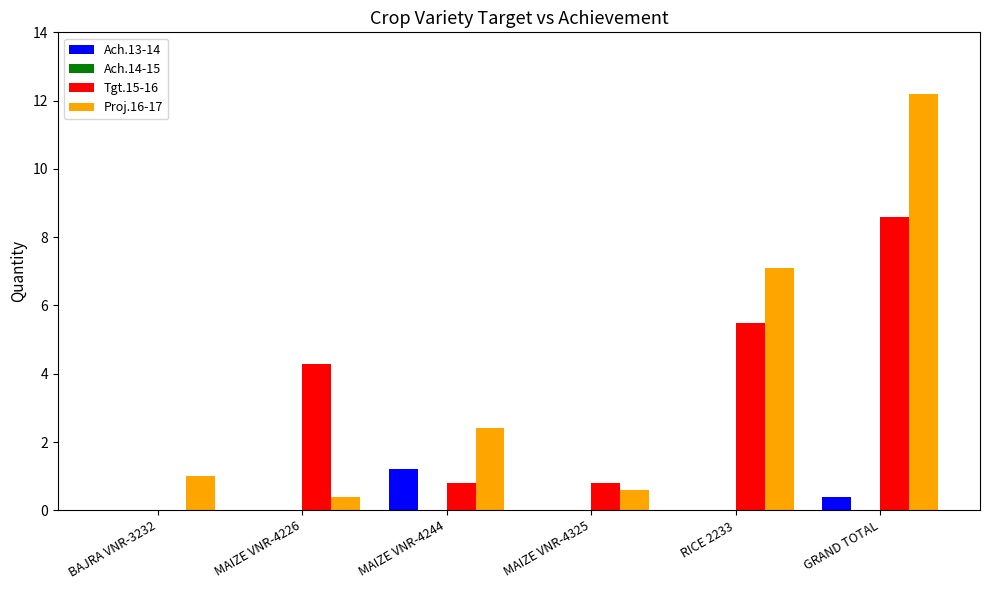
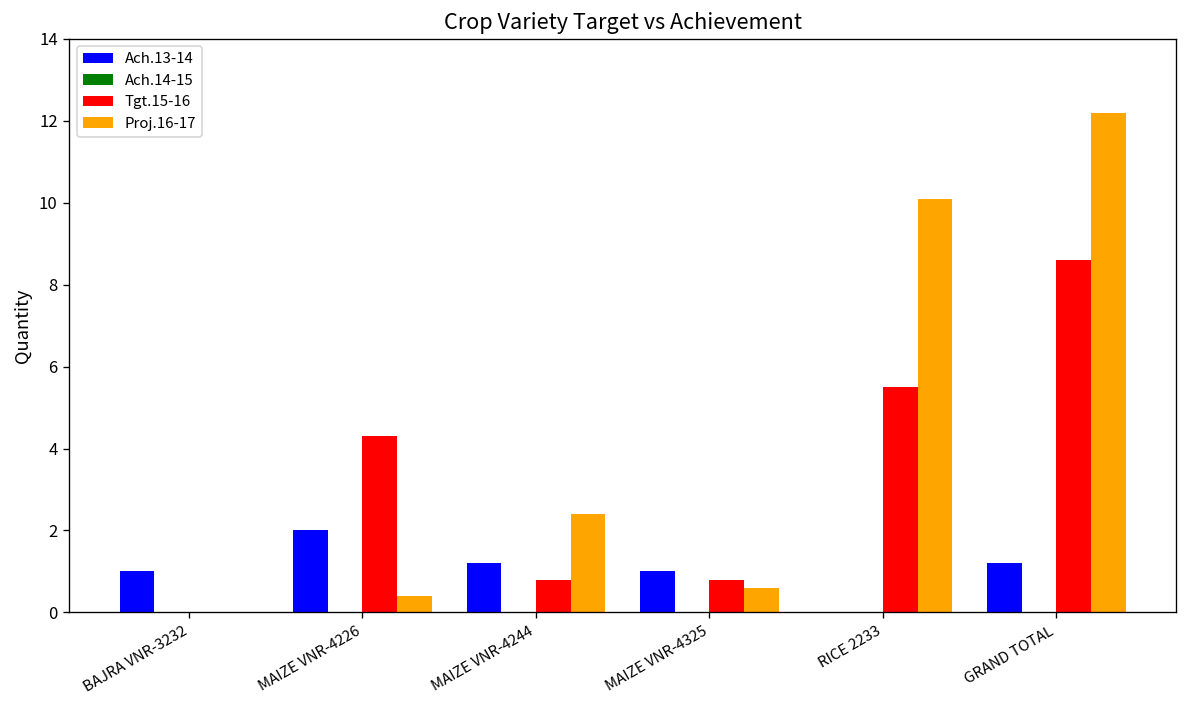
Ach.13-14, BAJRA VNR-3232: 0 -> 1
Proj.16-17, BAJRA VNR-3232: 1 -> 0
Ach.13-14, MAIZE VNR-4226: 0 -> 2
Ach.13-14, MAIZE VNR-4325: 0 -> 1
Proj.16-17, RICE 2233: 7.1 -> 10.1
Ach.13-14, GRAND TOTAL: 0.4 -> 1.2
